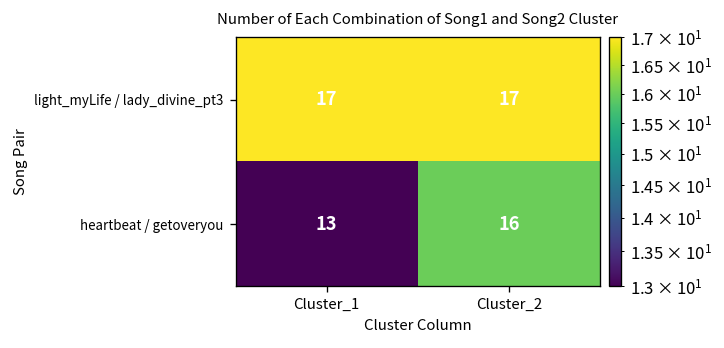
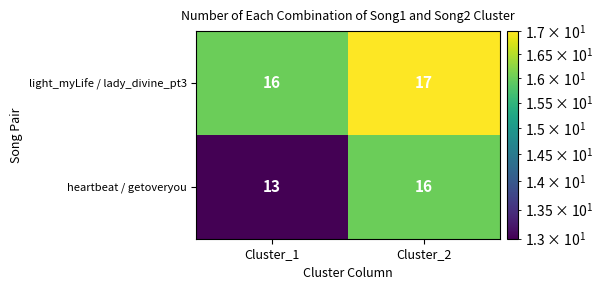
light_myLife / lady_divine_pt3, Cluster_1: 17 -> 16
